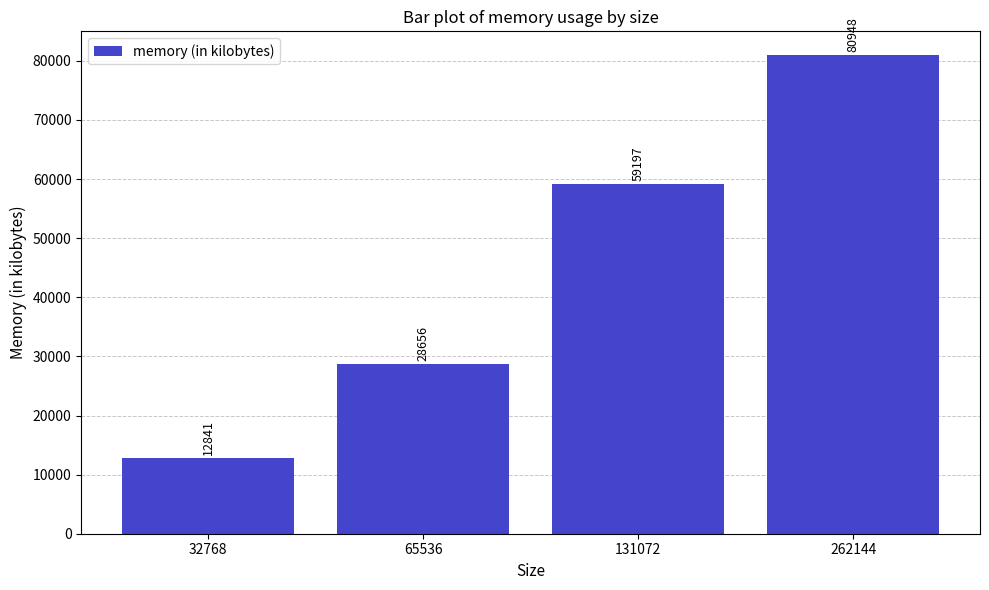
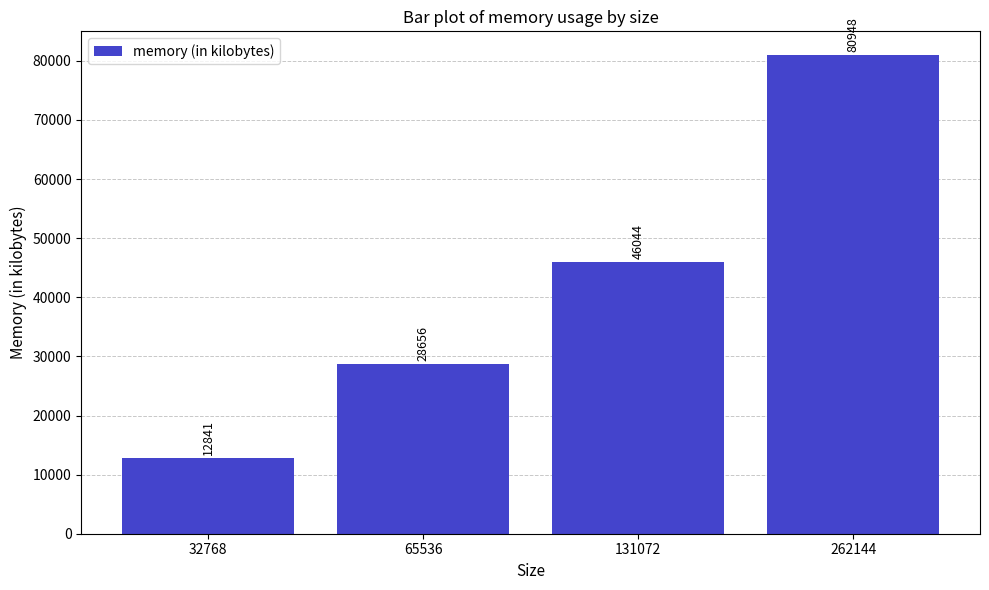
131072: 59197 -> 46044
